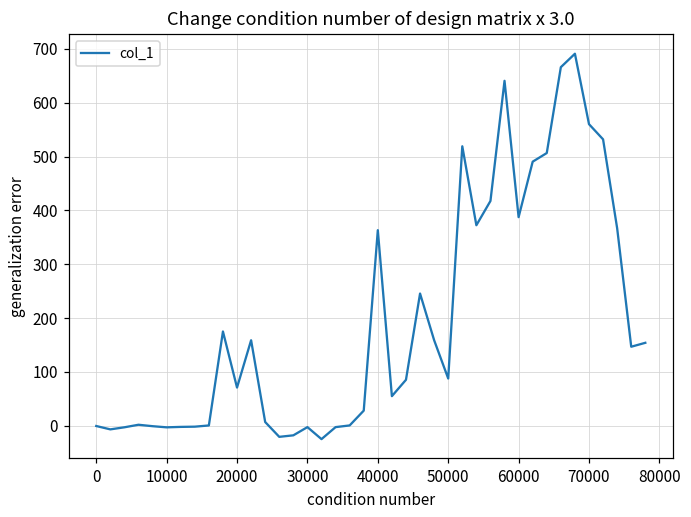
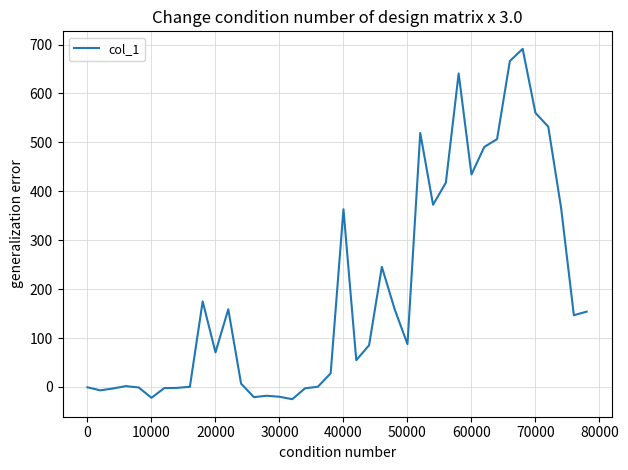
10000: 0 -> -20
30000: 0 -> -20
60000: 390 -> 430
